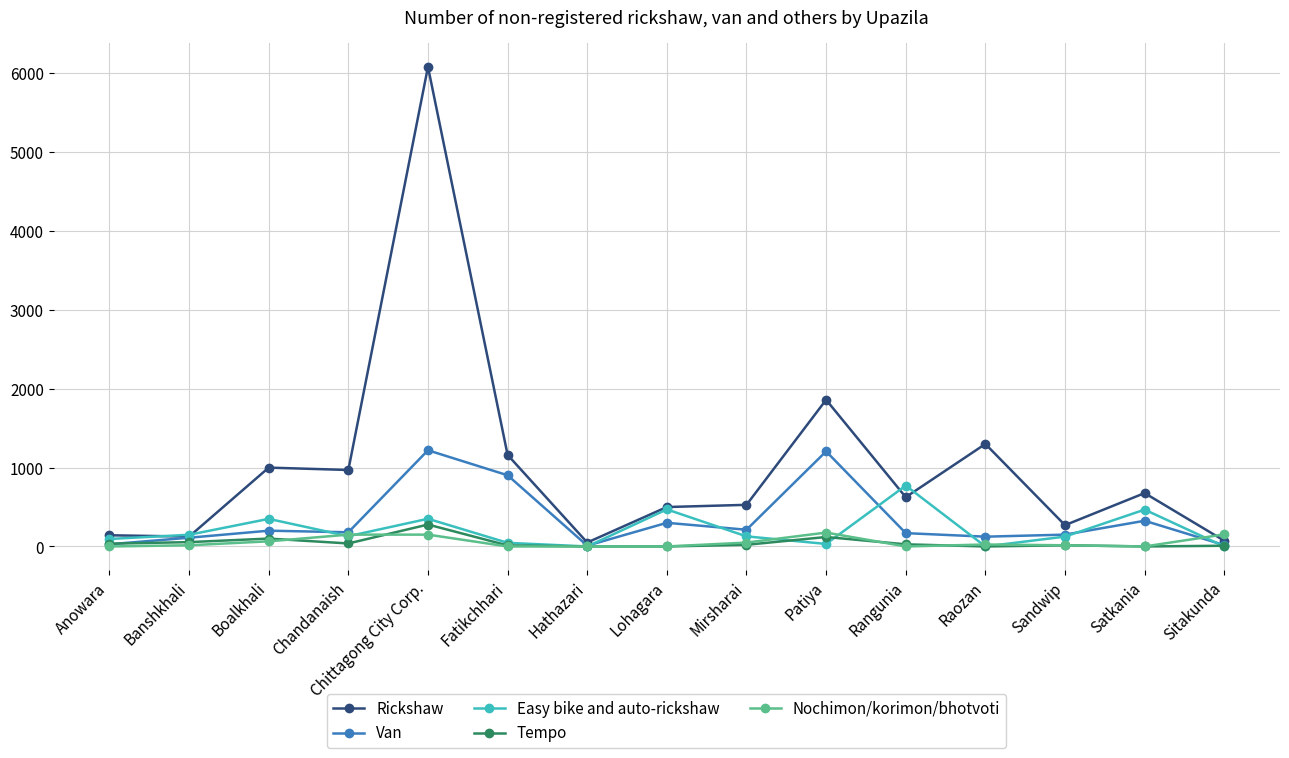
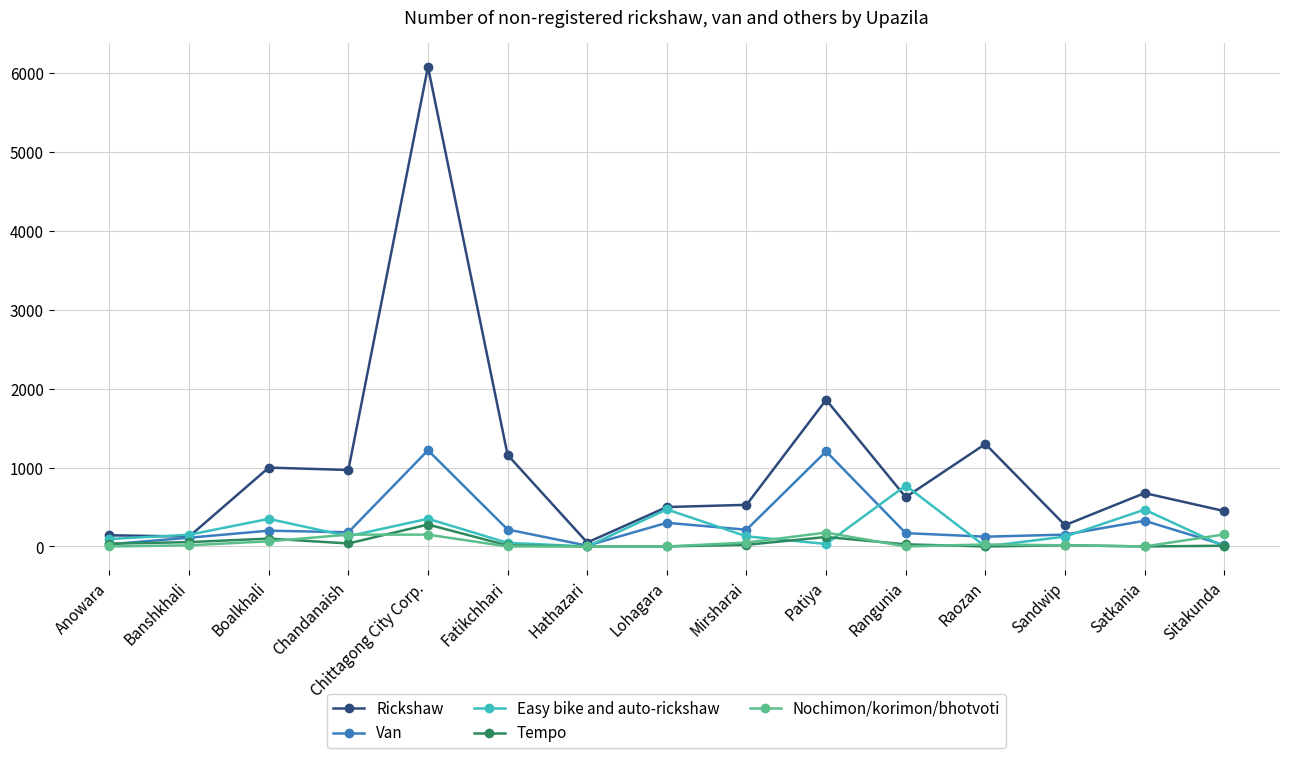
Van, Fatikchhari: 900 -> 200
Rickshaw, Sitakunda: 100 -> 400
